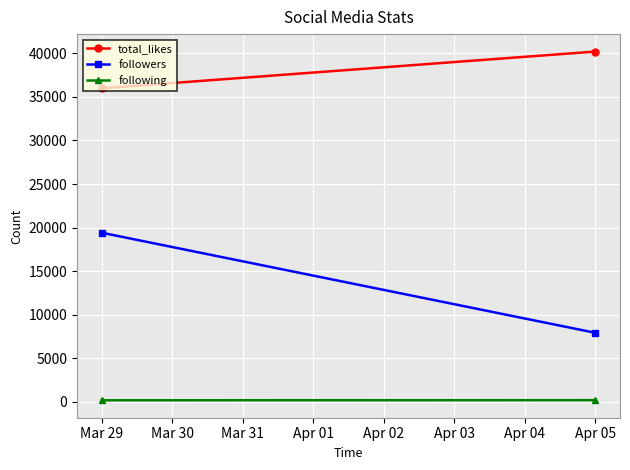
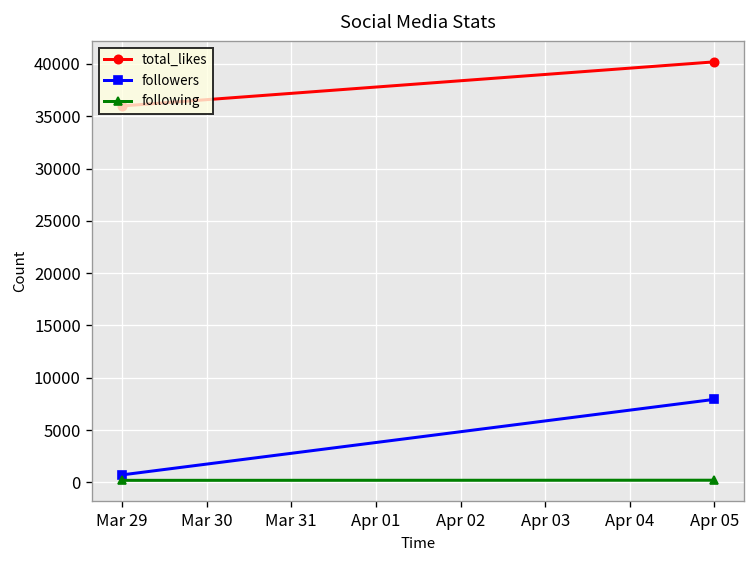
followers, Mar 29: 19000 -> 1000
